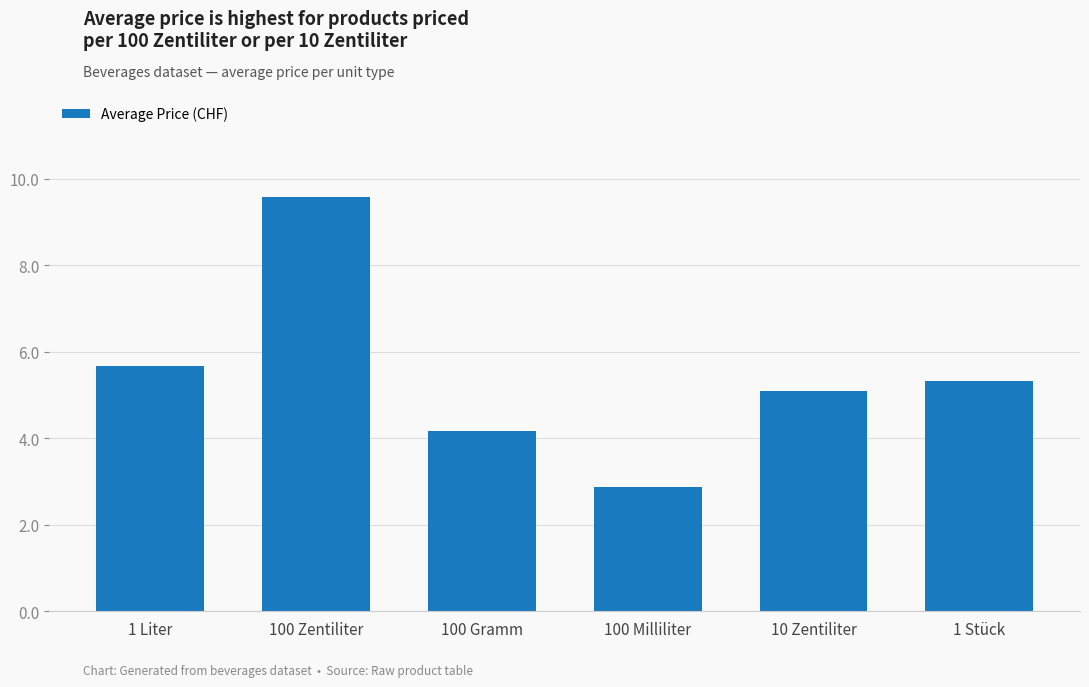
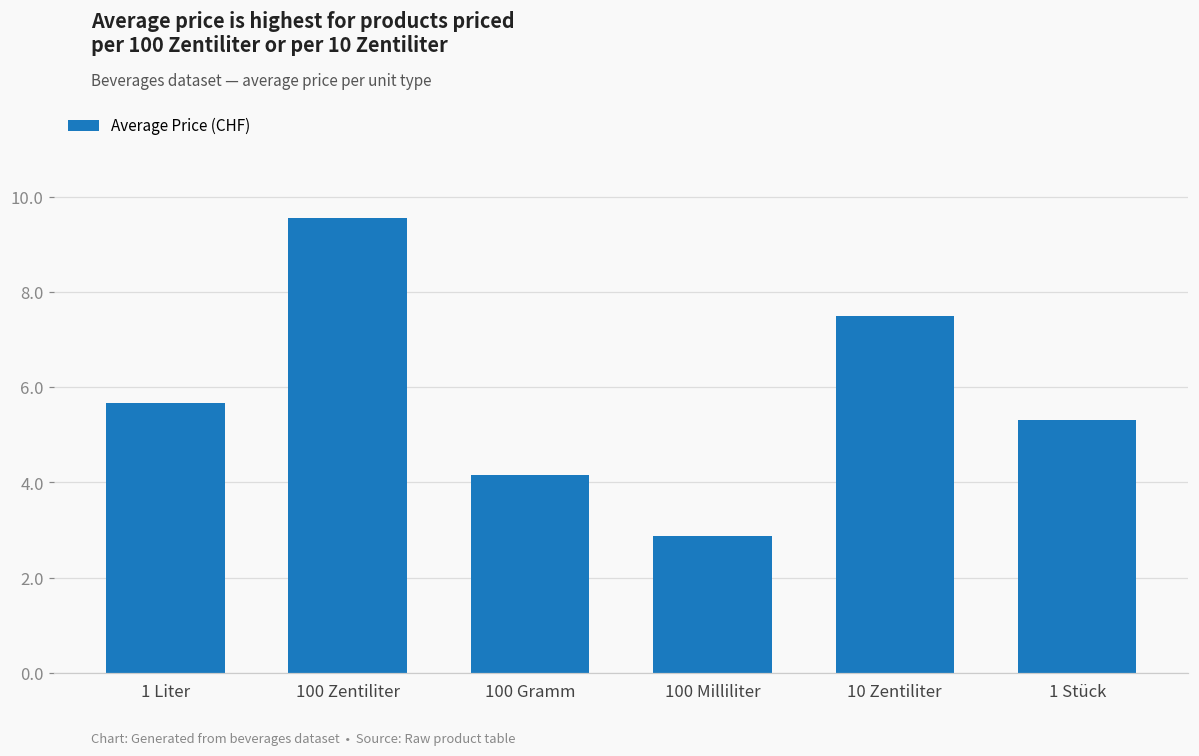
10 Zentiliter: 5.1 -> 7.5
